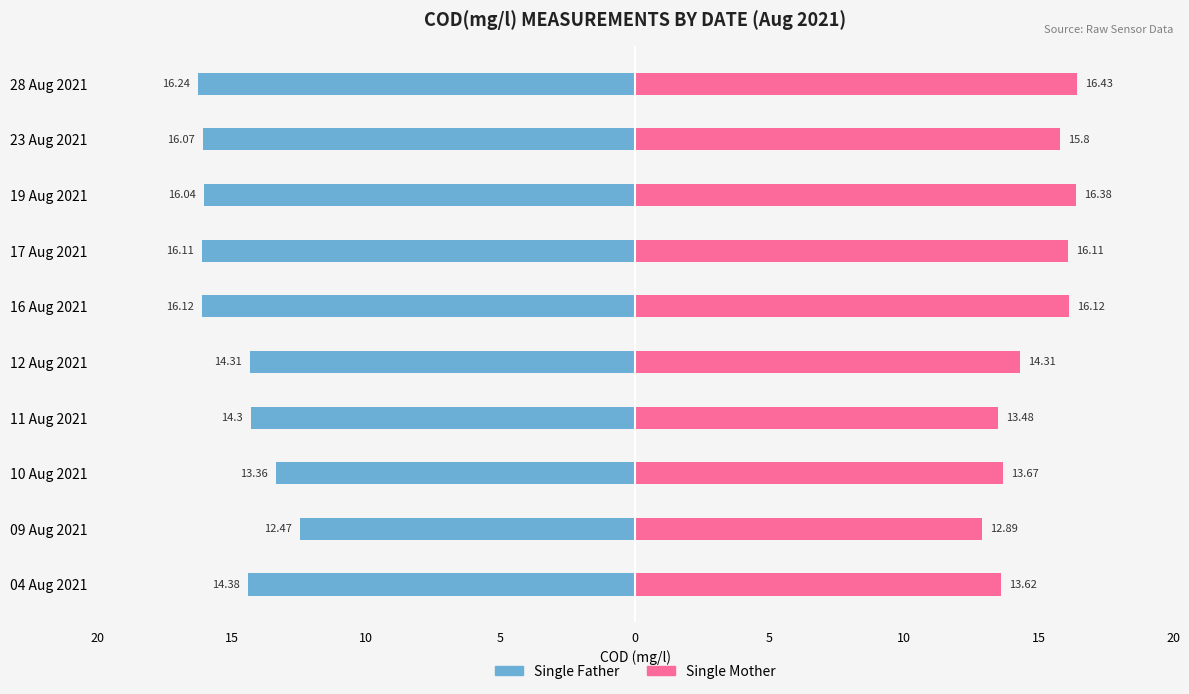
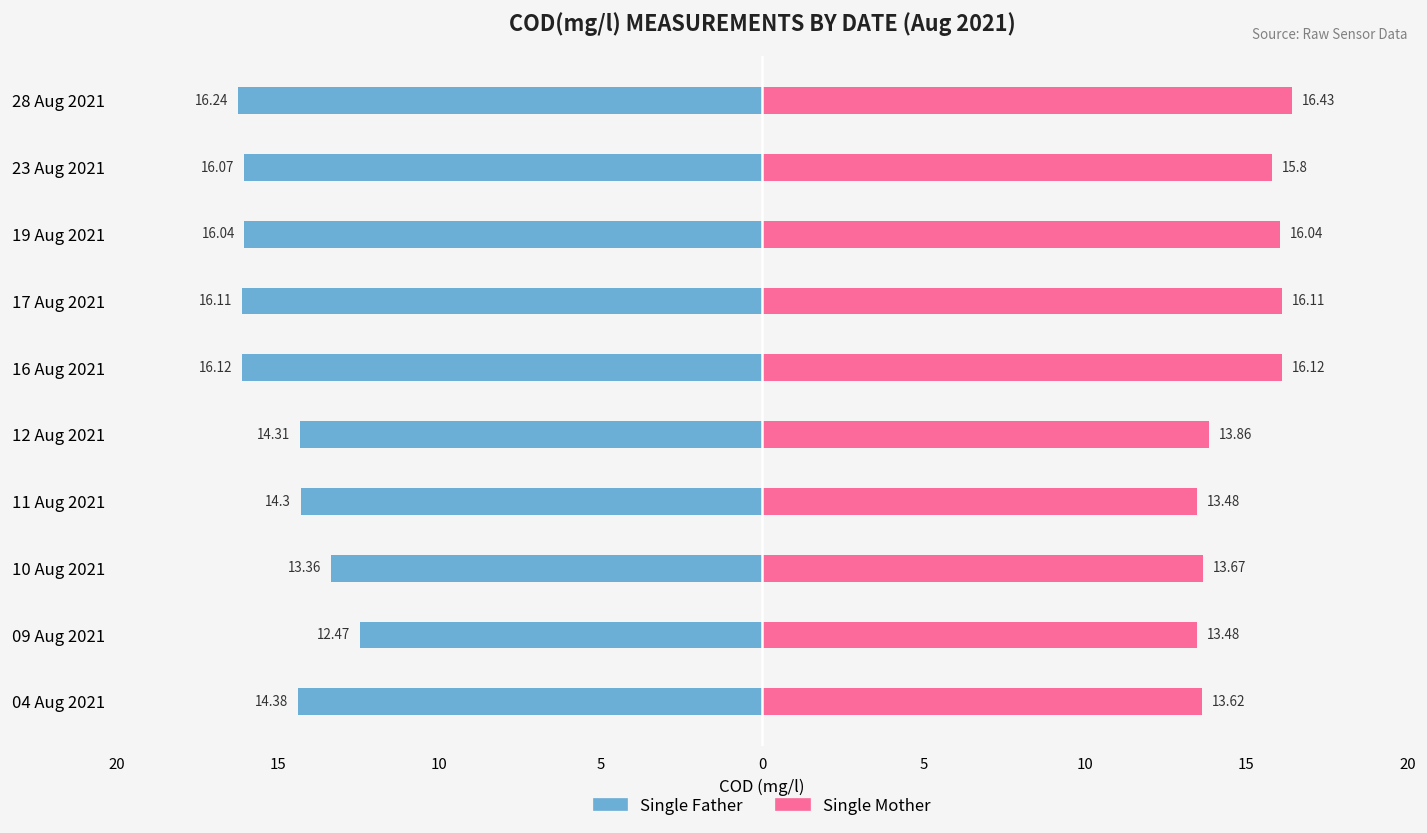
Single Mother, 19 Aug 2021: 16.38 -> 16.04
Single Mother, 12 Aug 2021: 14.31 -> 13.86
Single Mother, 09 Aug 2021: 12.89 -> 13.48
